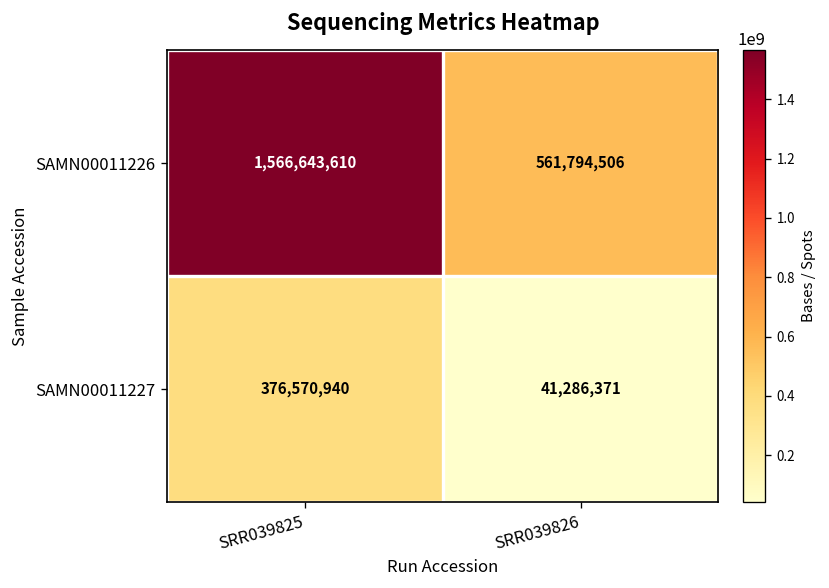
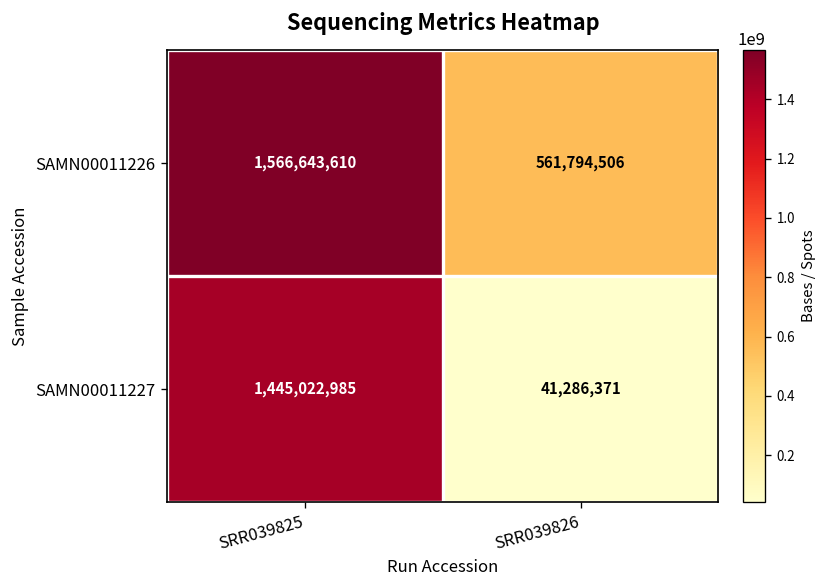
SAMN00011227, SRR039825: 376,570,940 -> 1,445,022,985
